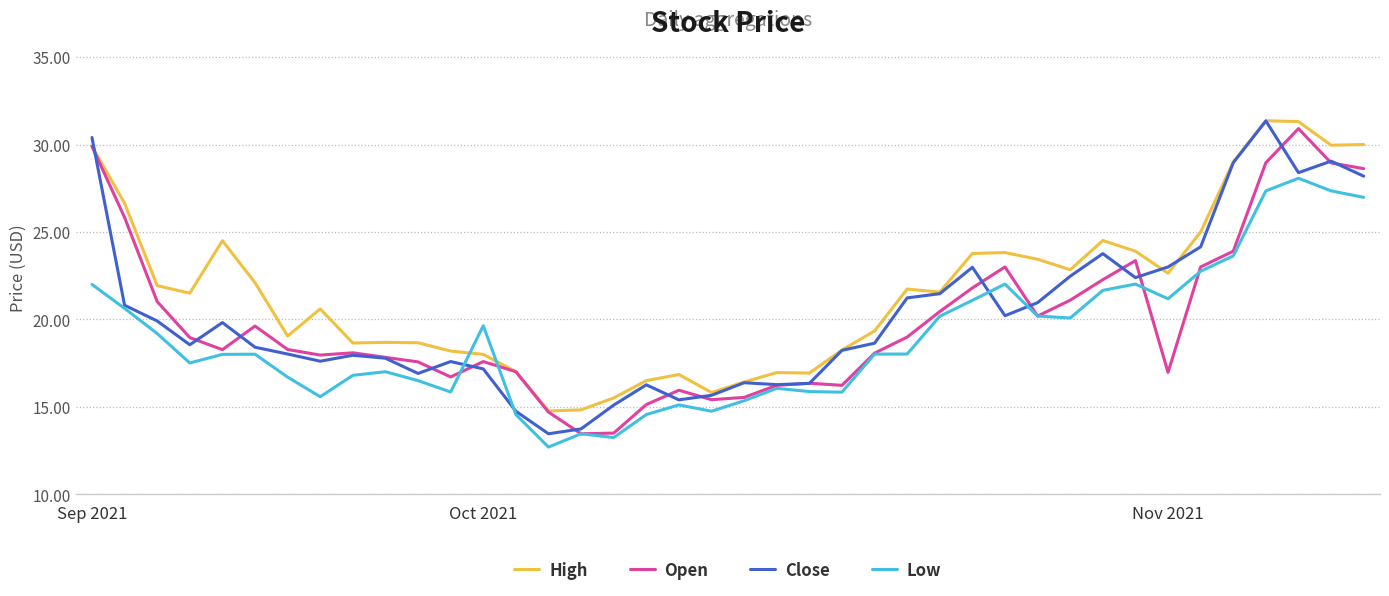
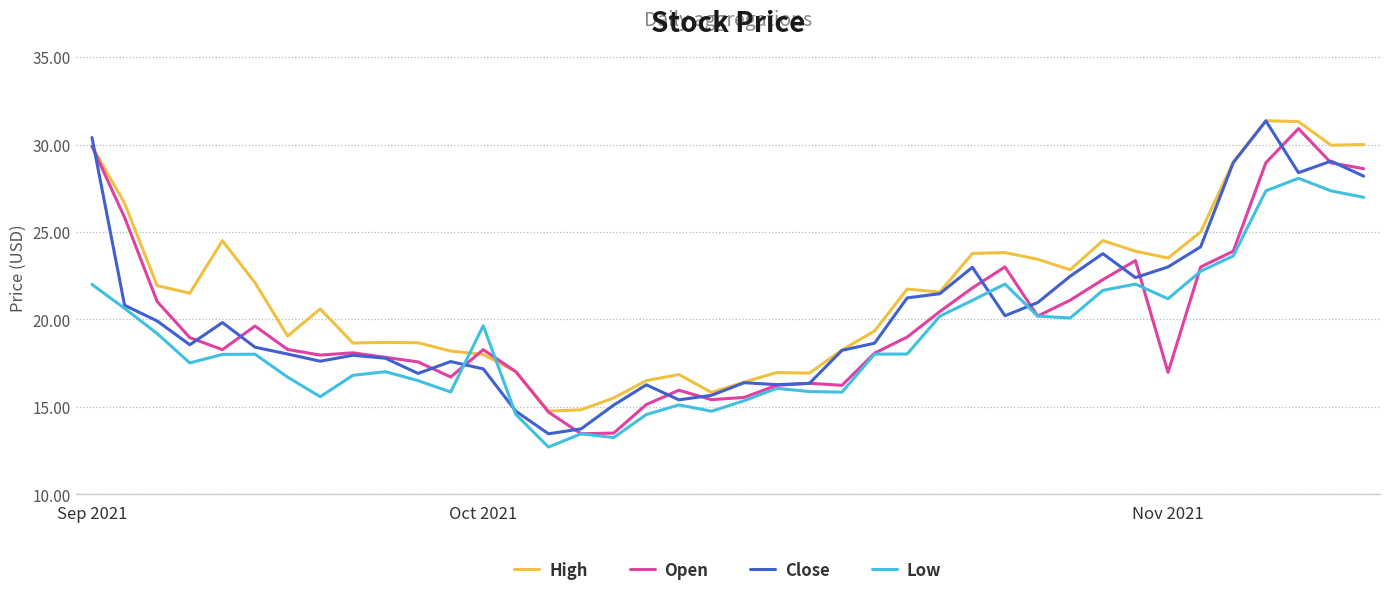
Open, Oct 2021: 17.6 -> 18.3
High, Nov 2021: 22.6 -> 23.5
